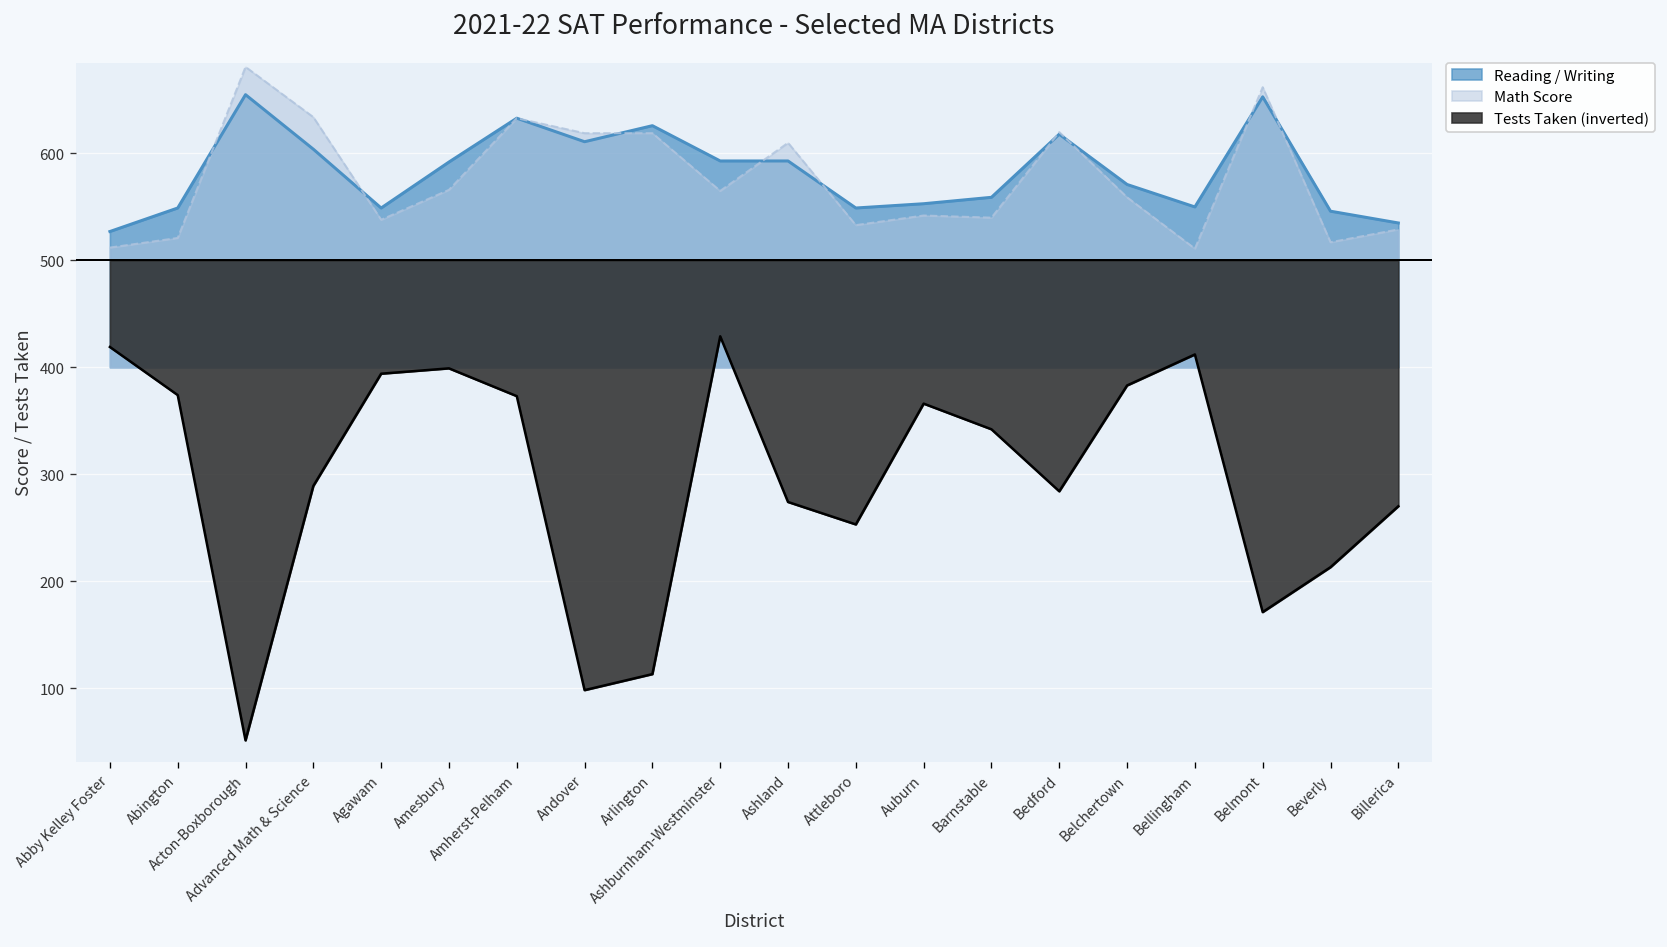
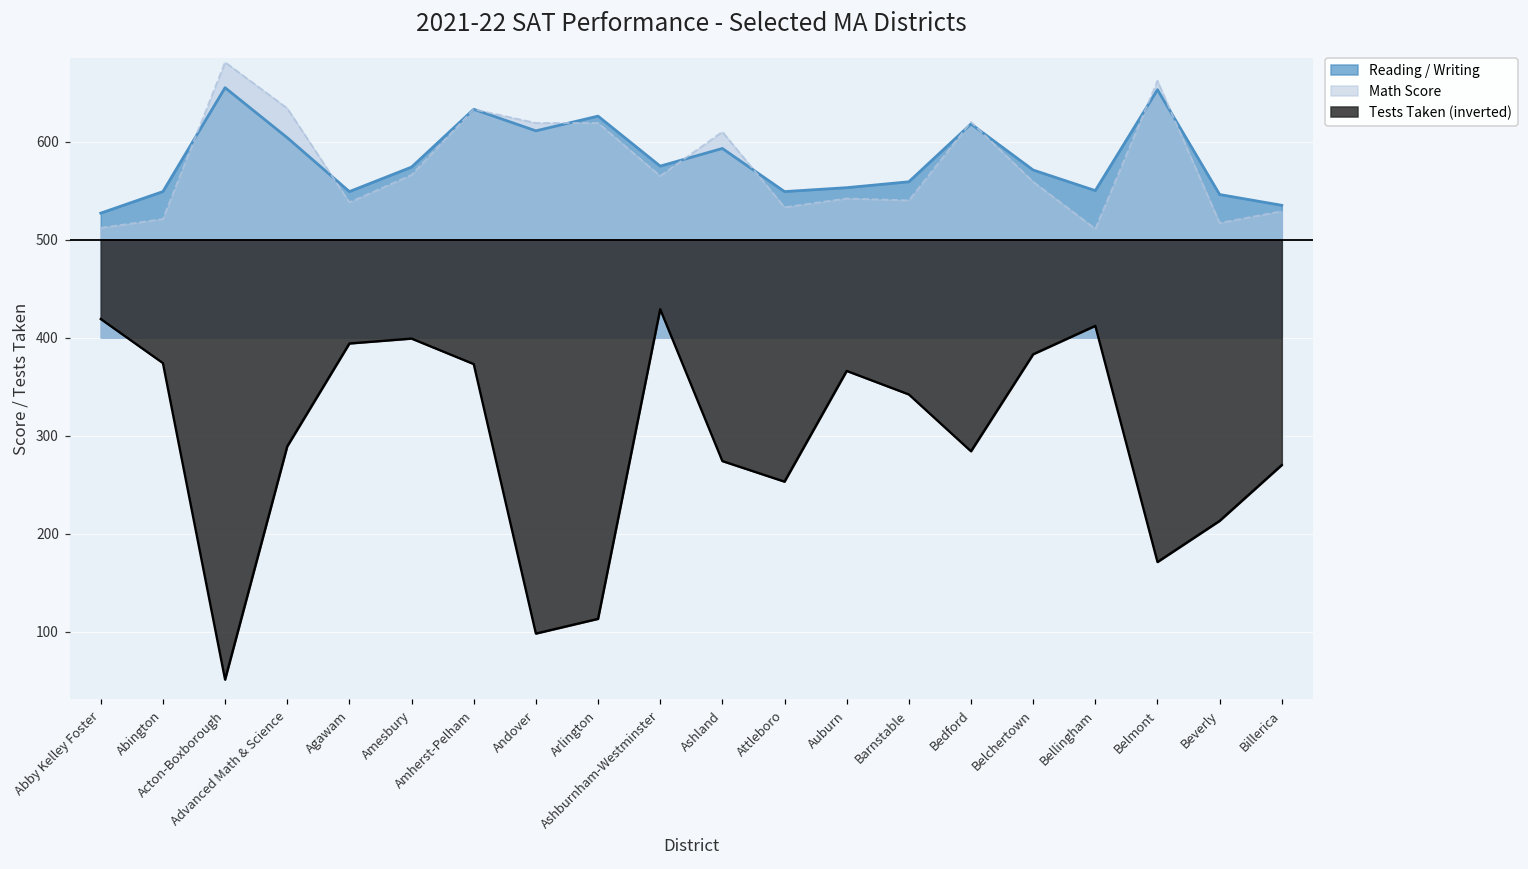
Reading / Writing, Amesbury: 590 -> 570
Reading / Writing, Ashburnham-Westminster: 590 -> 580
